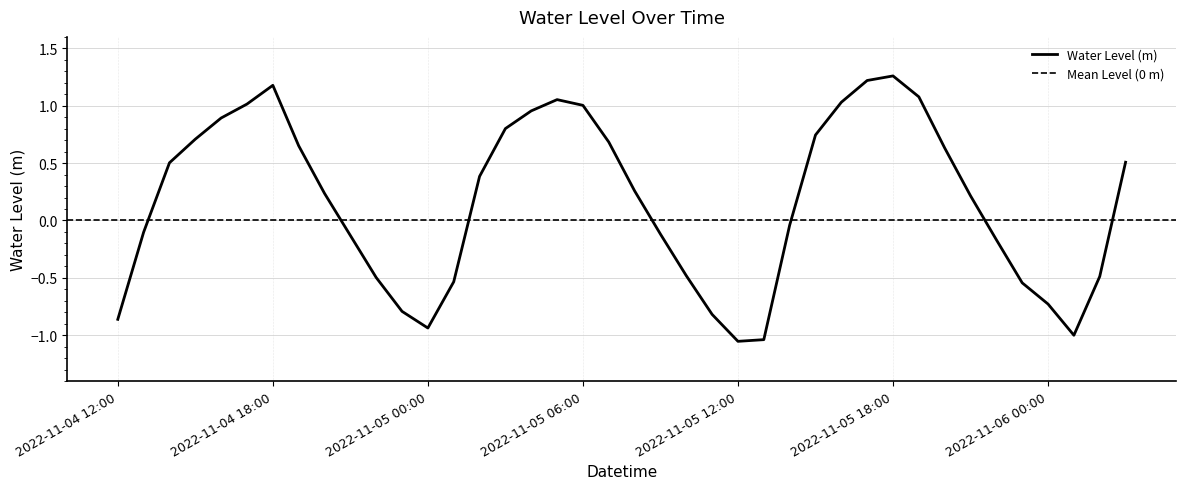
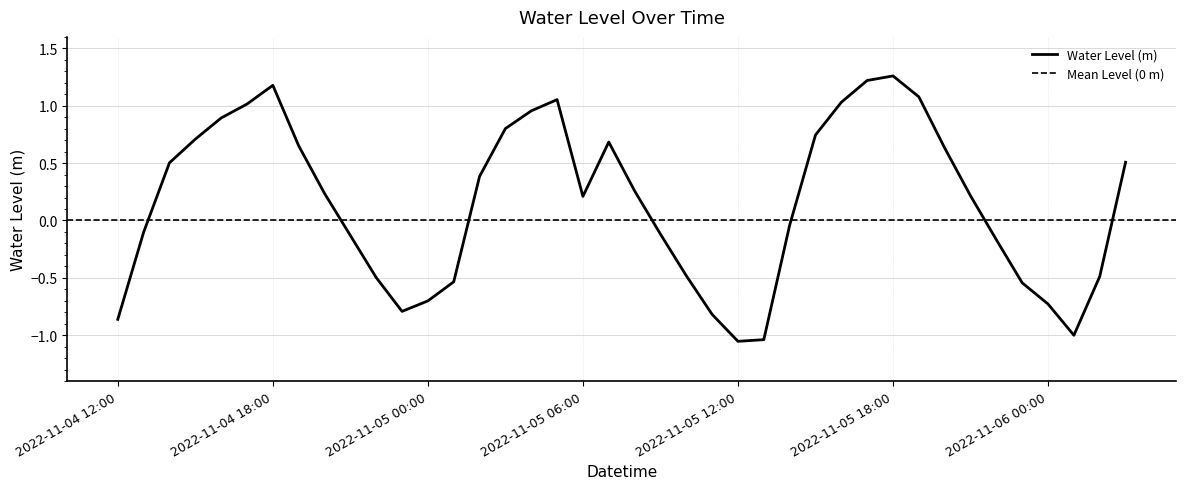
2022-11-05 00:00: -0.94 -> -0.70
2022-11-05 06:00: 1.00 -> 0.21
